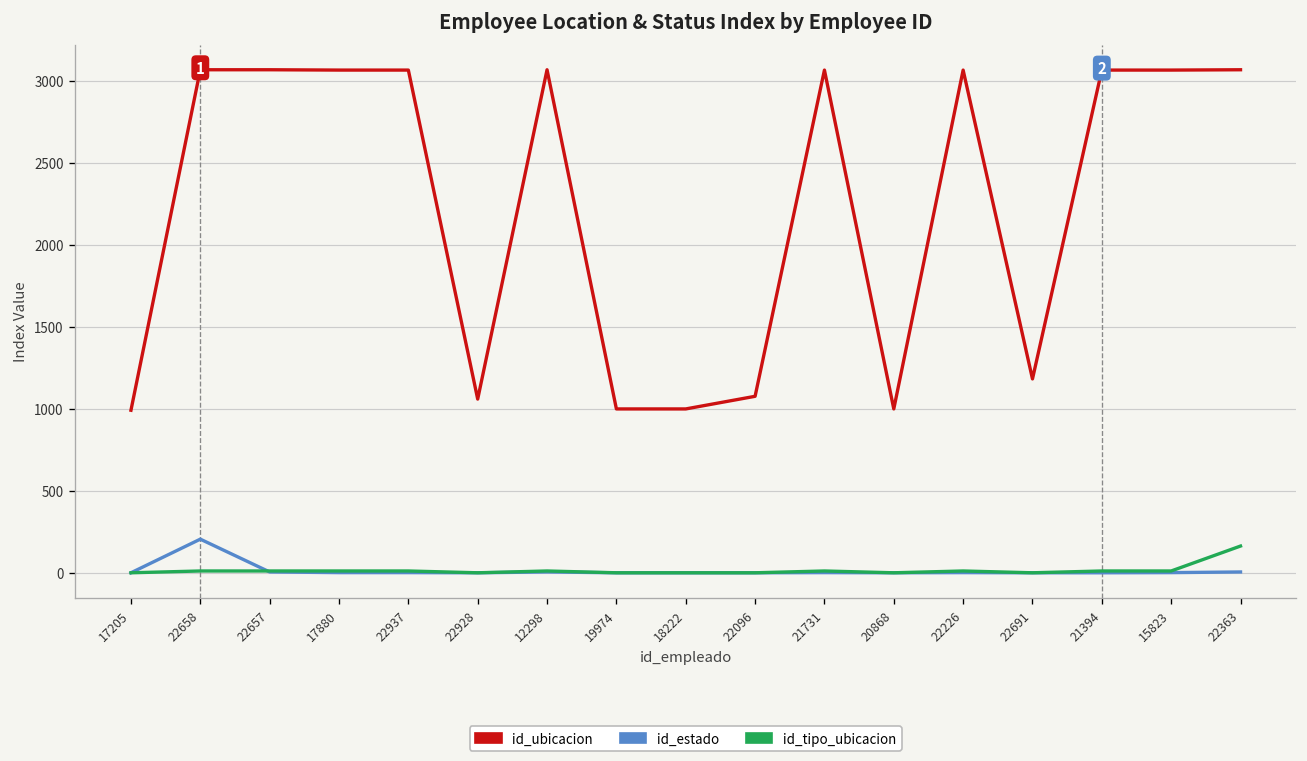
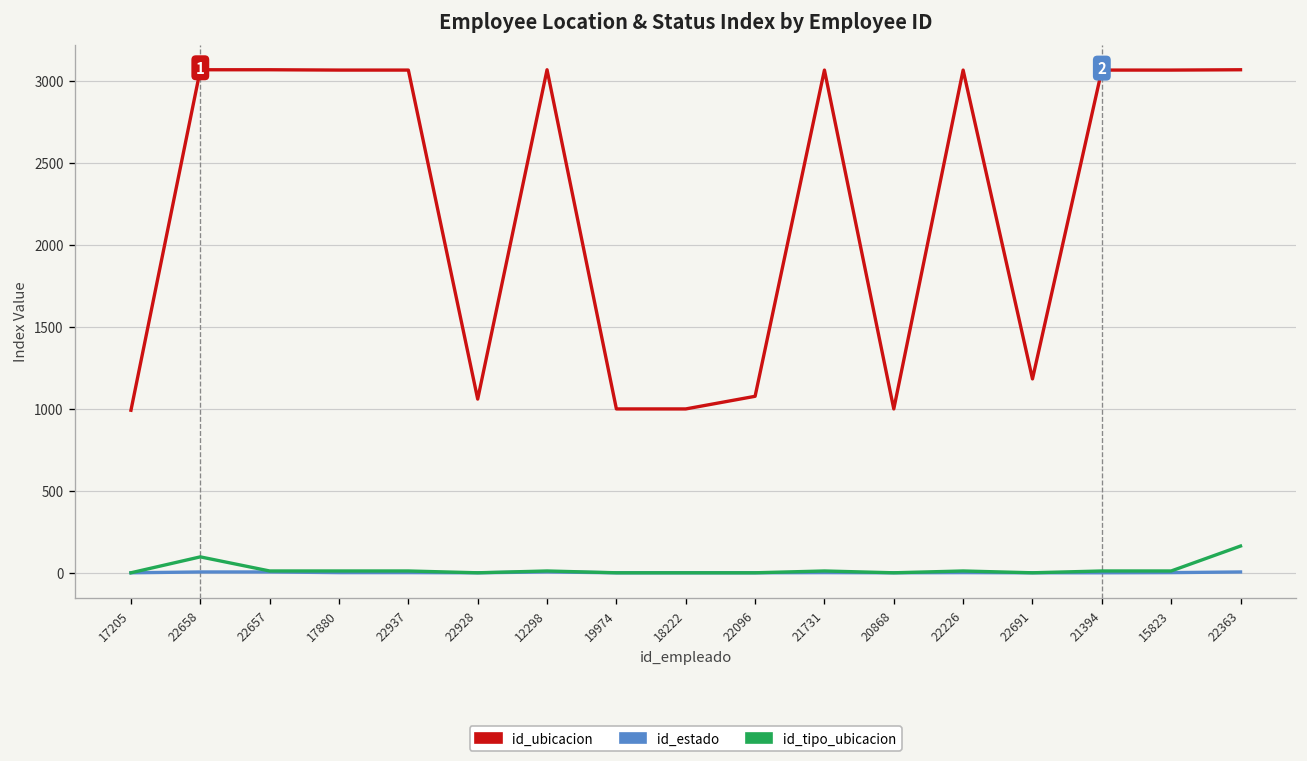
id_estado, 22658: 210 -> 10
id_tipo_ubicacion, 22658: 10 -> 100
